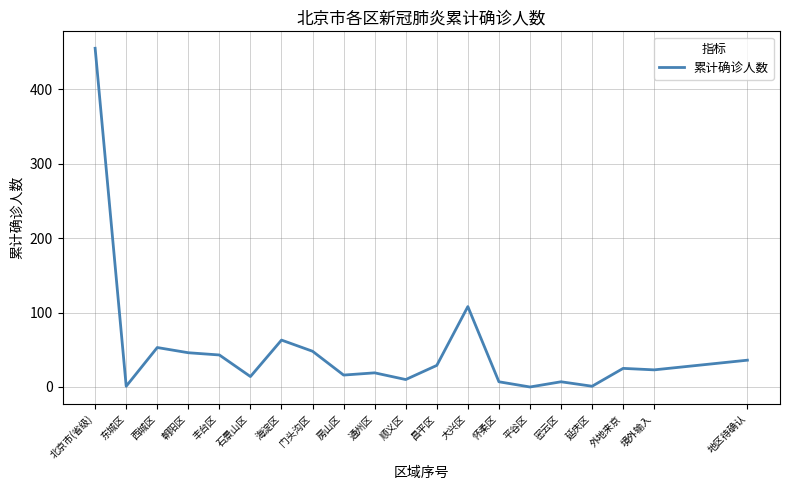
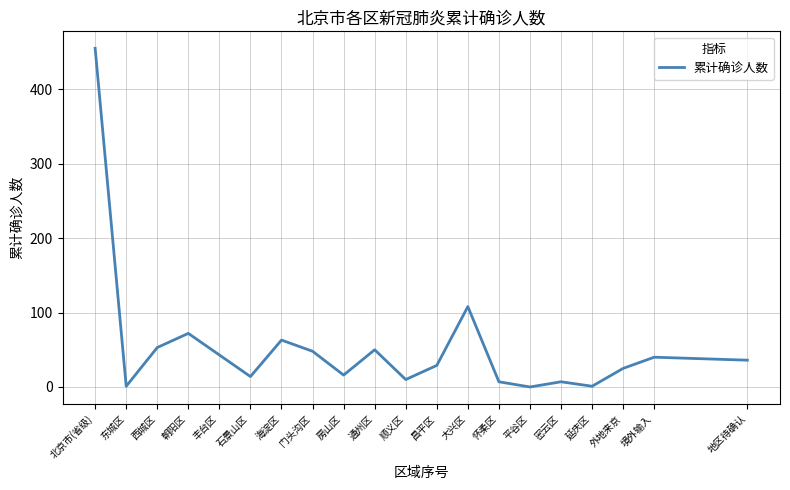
朝阳区: 50 -> 70
通州区: 20 -> 50
境外输入: 20 -> 40
